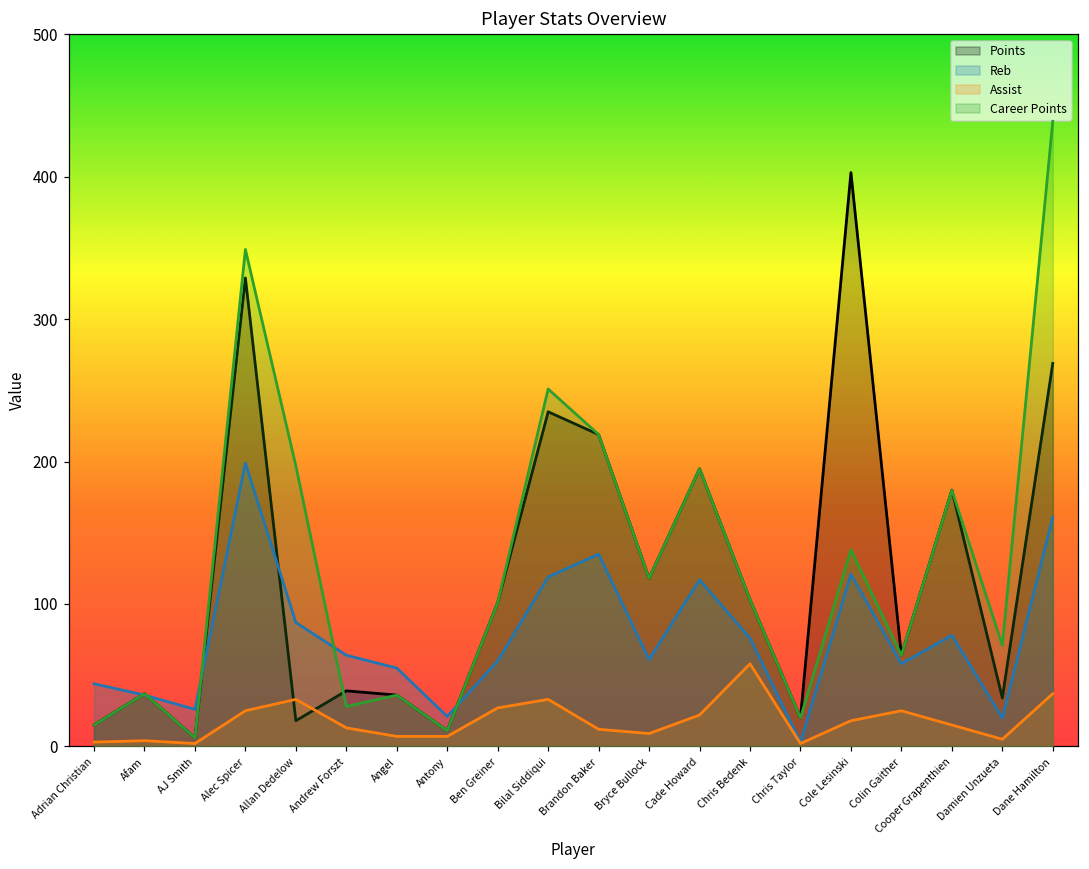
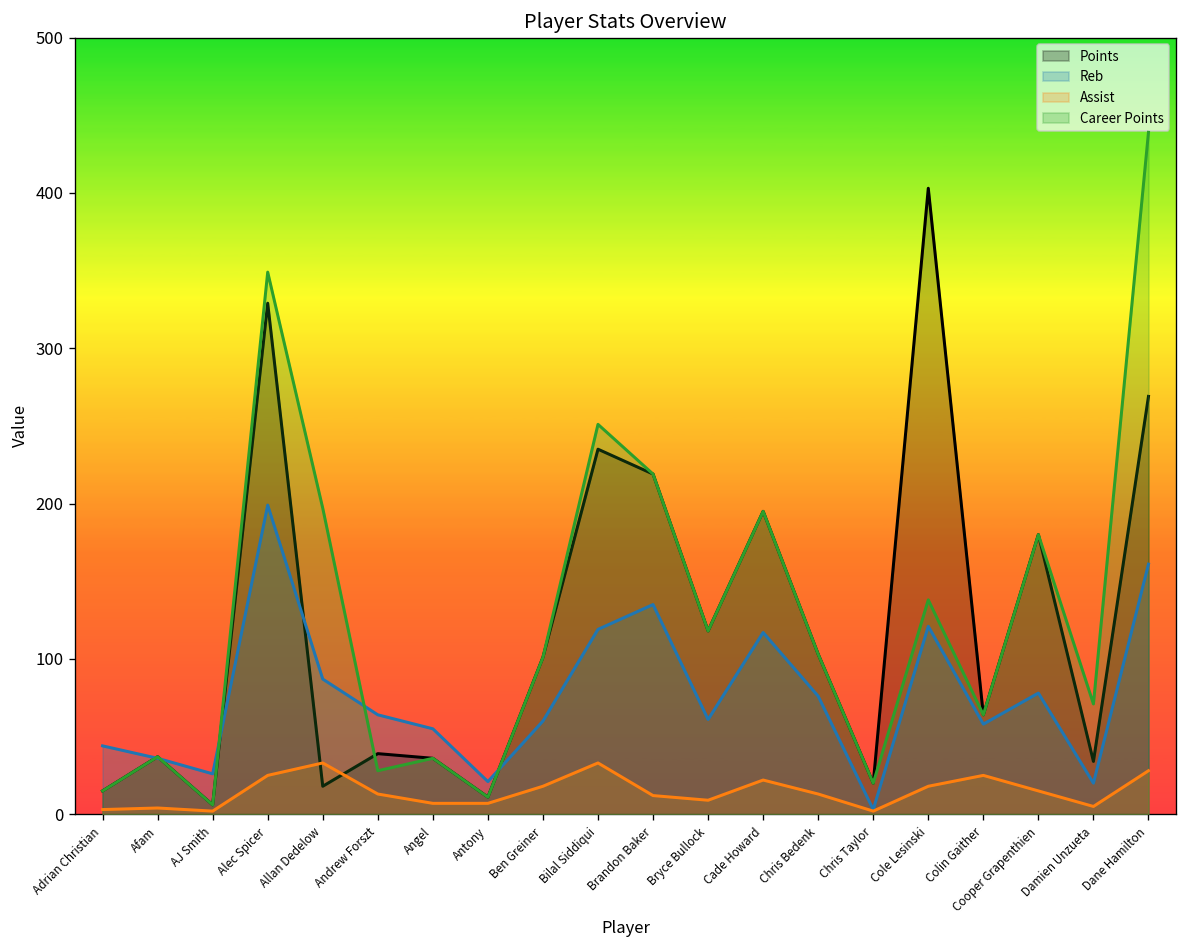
Assist, Ben Greiner: 27 -> 18
Assist, Chris Bedenk: 58 -> 13
Assist, Dane Hamilton: 37 -> 28
